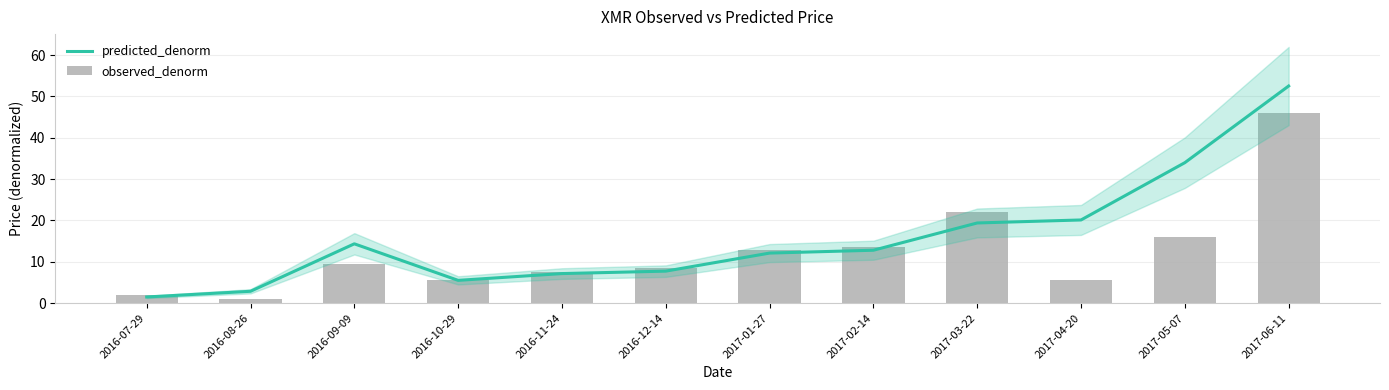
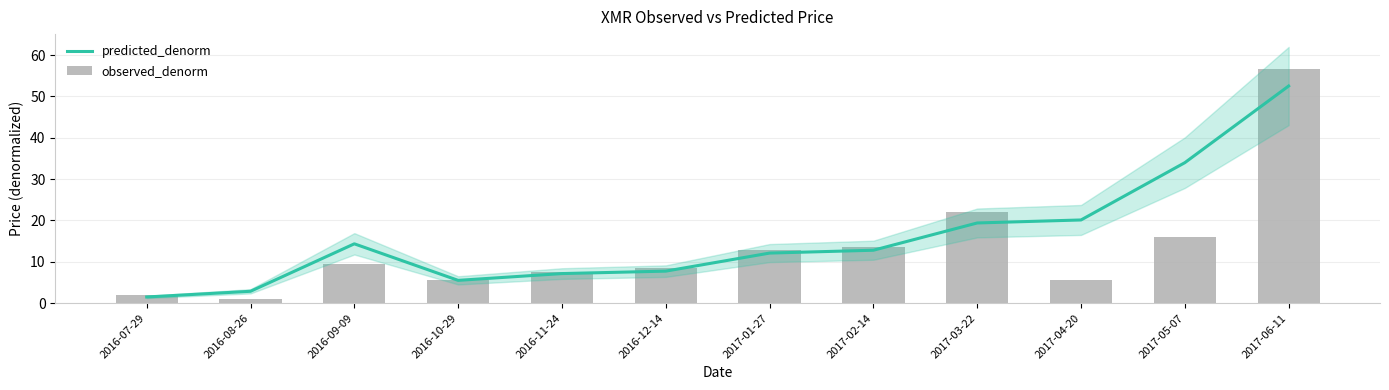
observed_denorm, 2017-06-11: 46 -> 57
